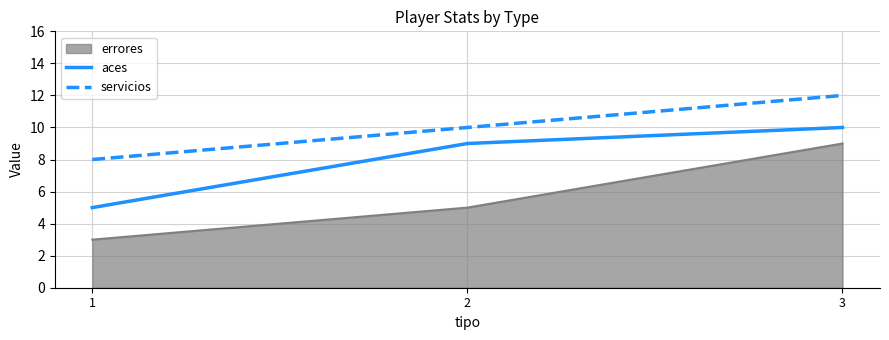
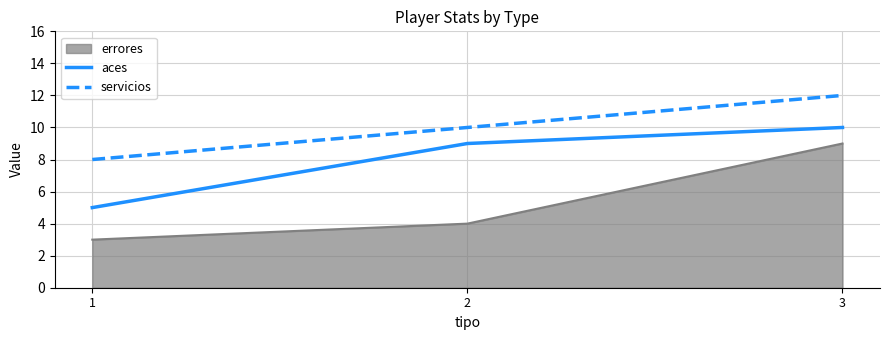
errores, 2: 5 -> 4
